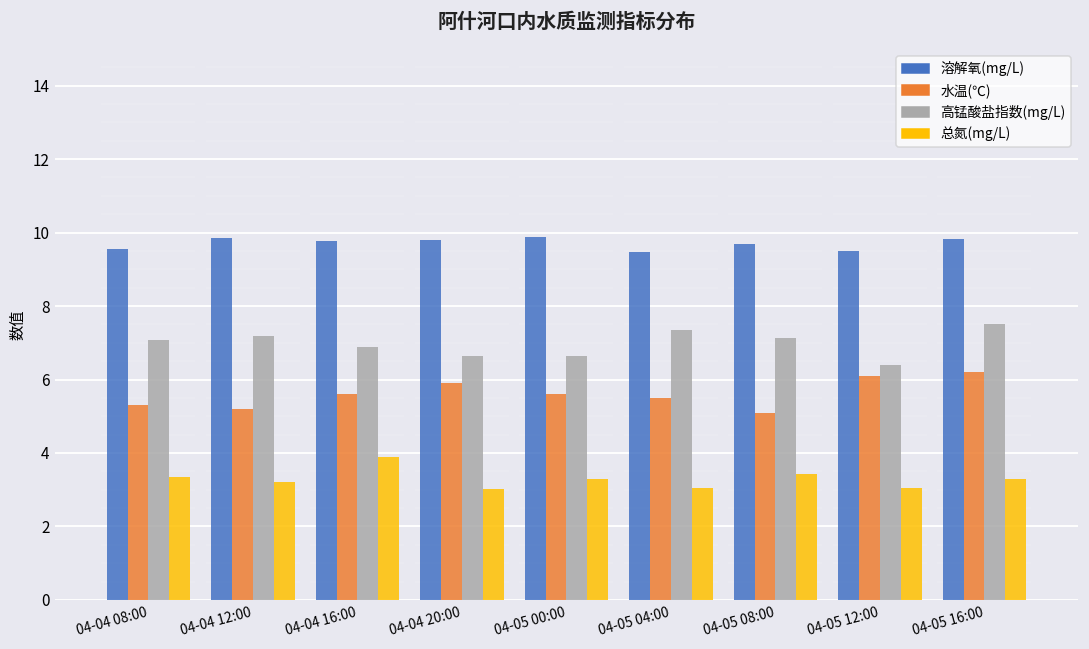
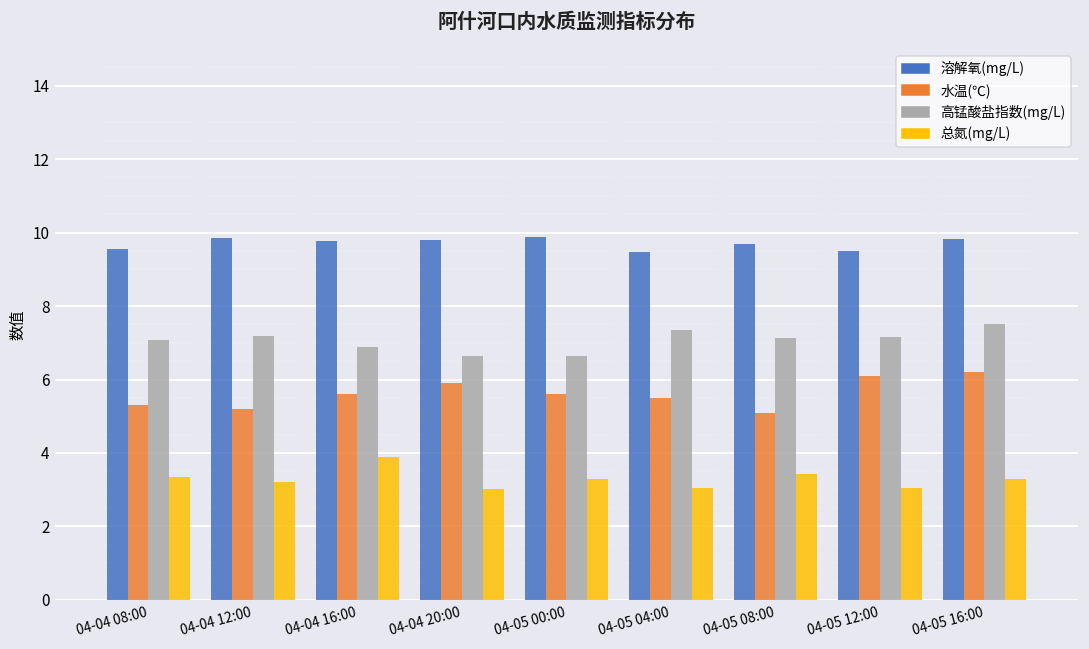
高锰酸盐指数(mg/L), 04-05 12:00: 6.4 -> 7.2
